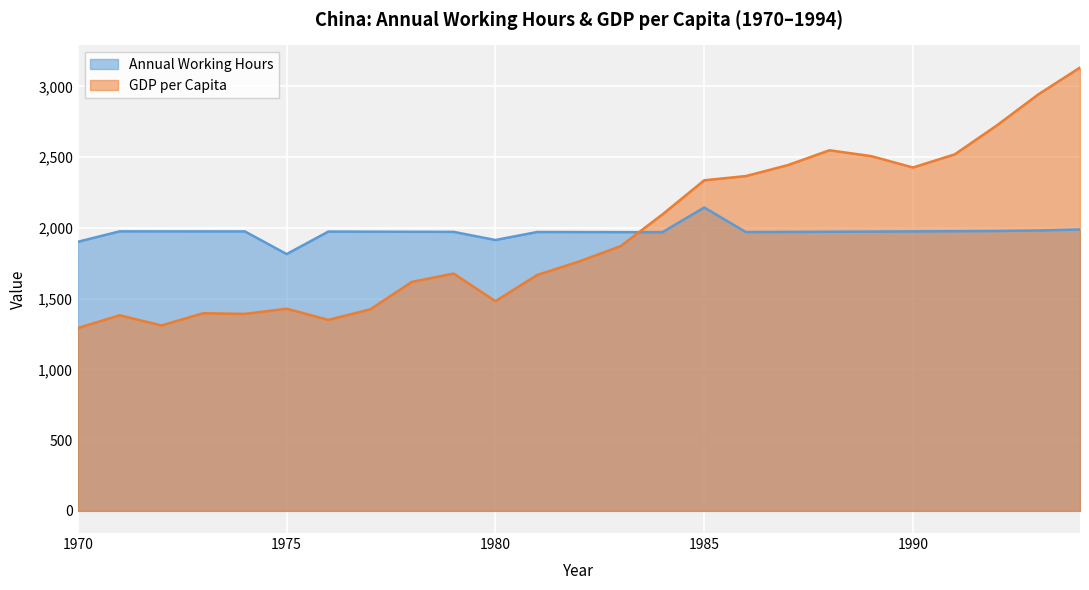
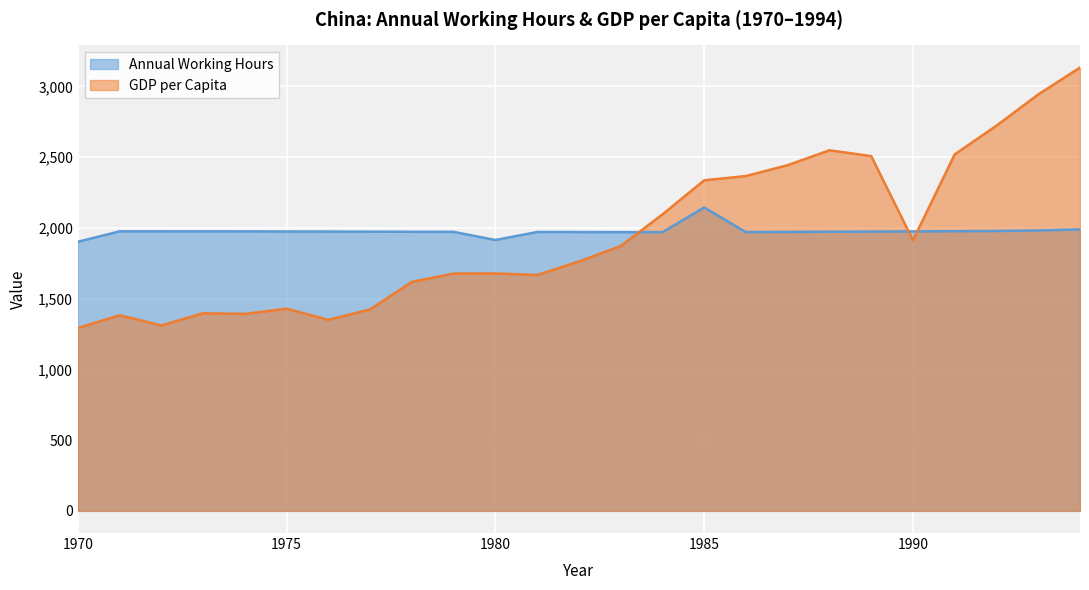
Annual Working Hours, 1975: 1,820 -> 1,970
GDP per Capita, 1980: 1,480 -> 1,680
GDP per Capita, 1990: 2,430 -> 1,910
